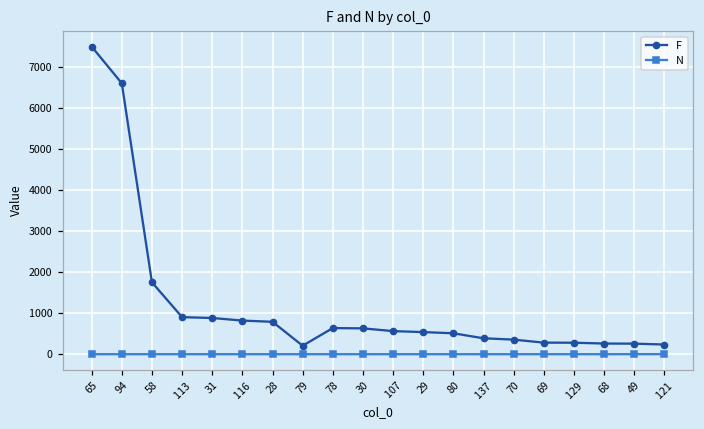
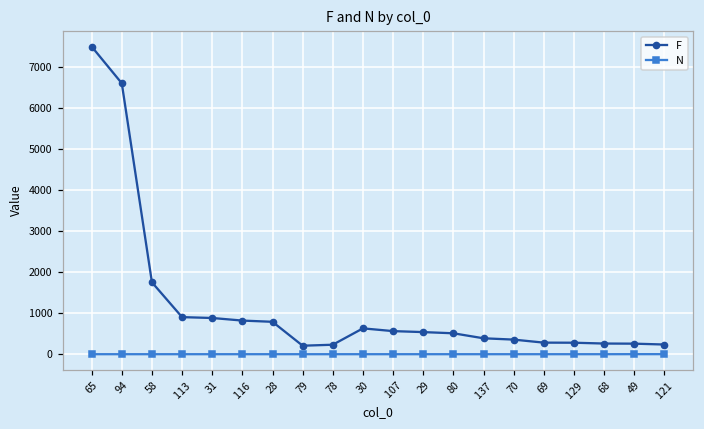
F, 78: 600 -> 200
